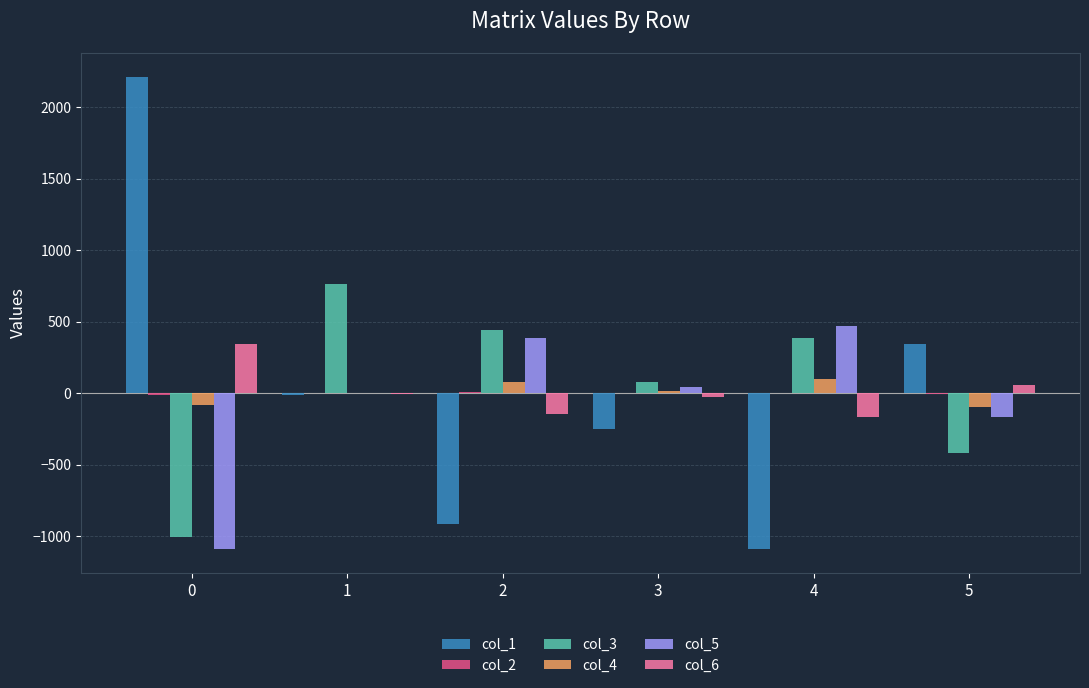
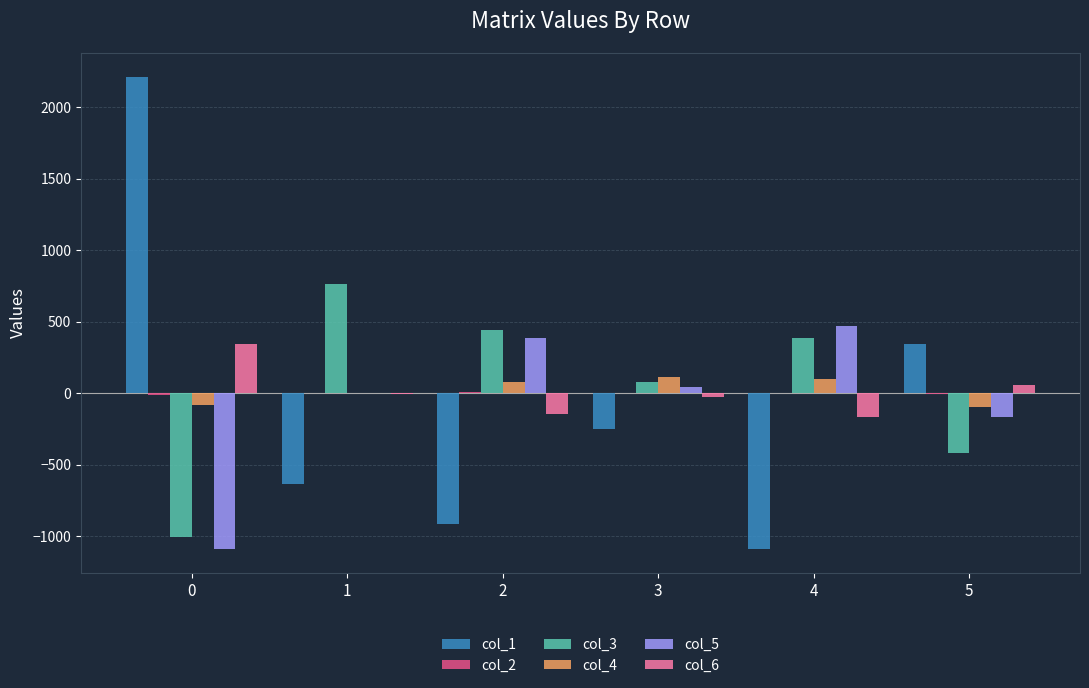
col_1, 1: -10 -> -640
col_4, 3: 20 -> 110
